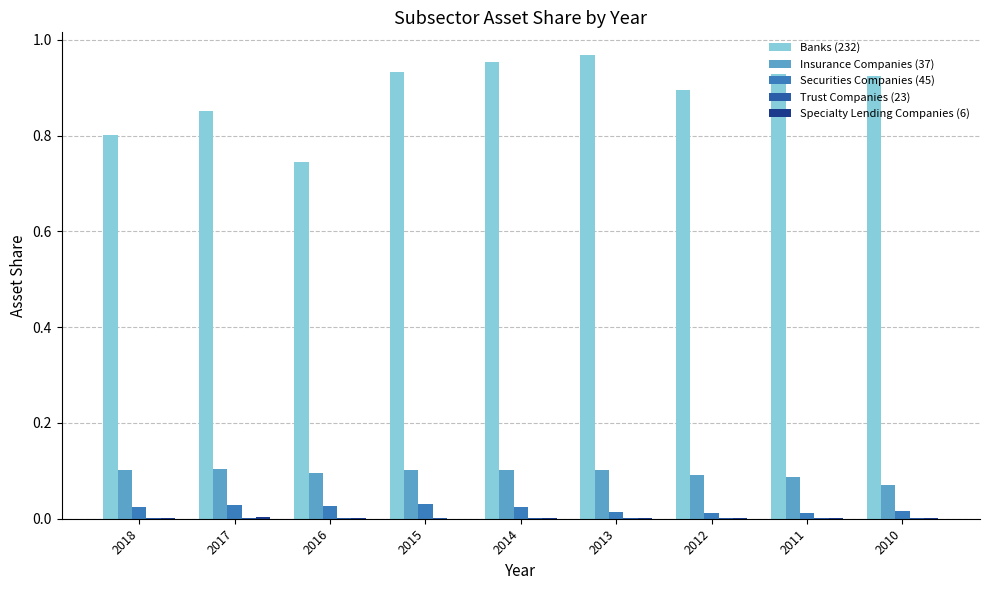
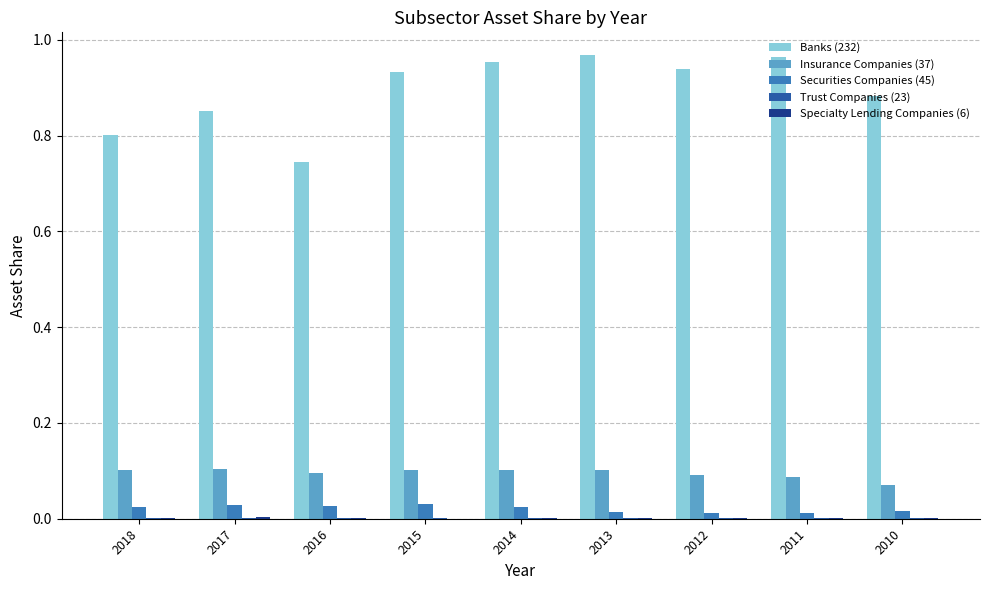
Banks (232), 2012: 0.89 -> 0.94
Banks (232), 2011: 0.93 -> 0.96
Banks (232), 2010: 0.92 -> 0.88
